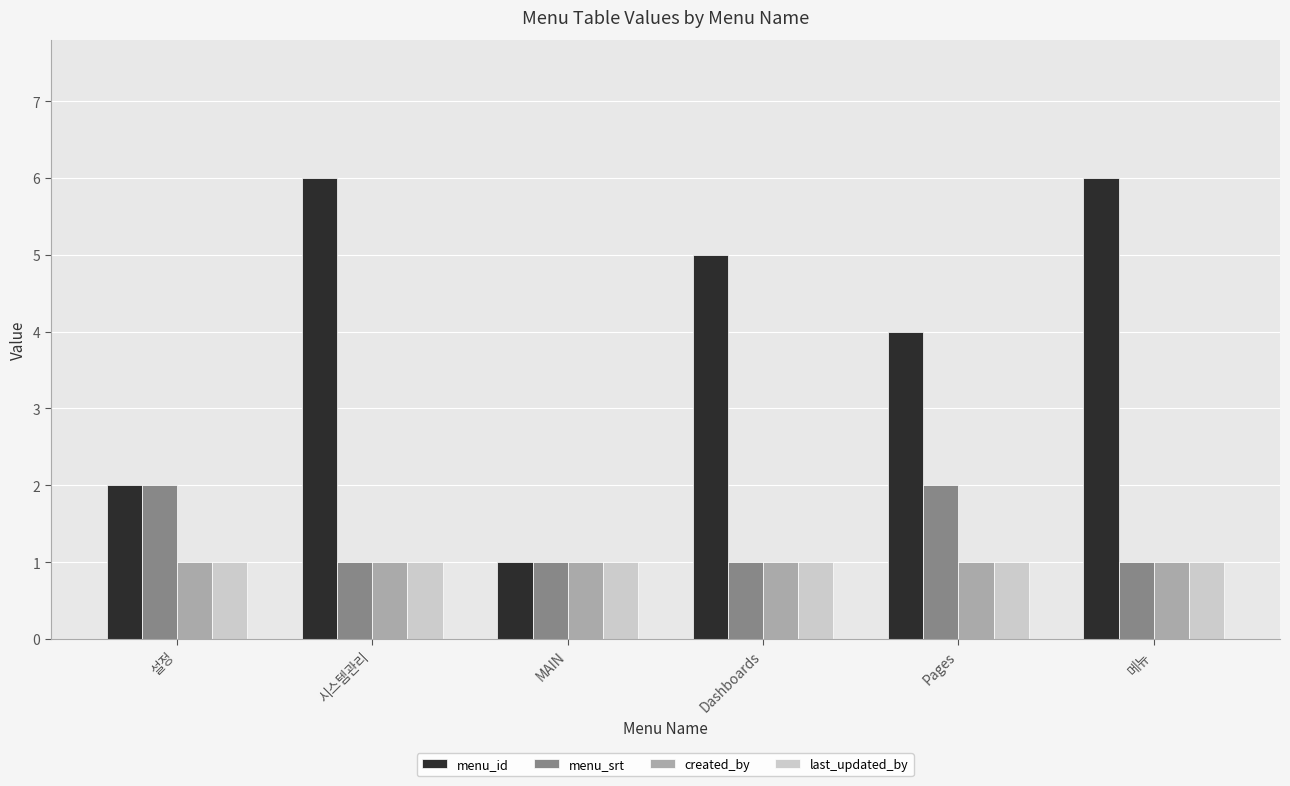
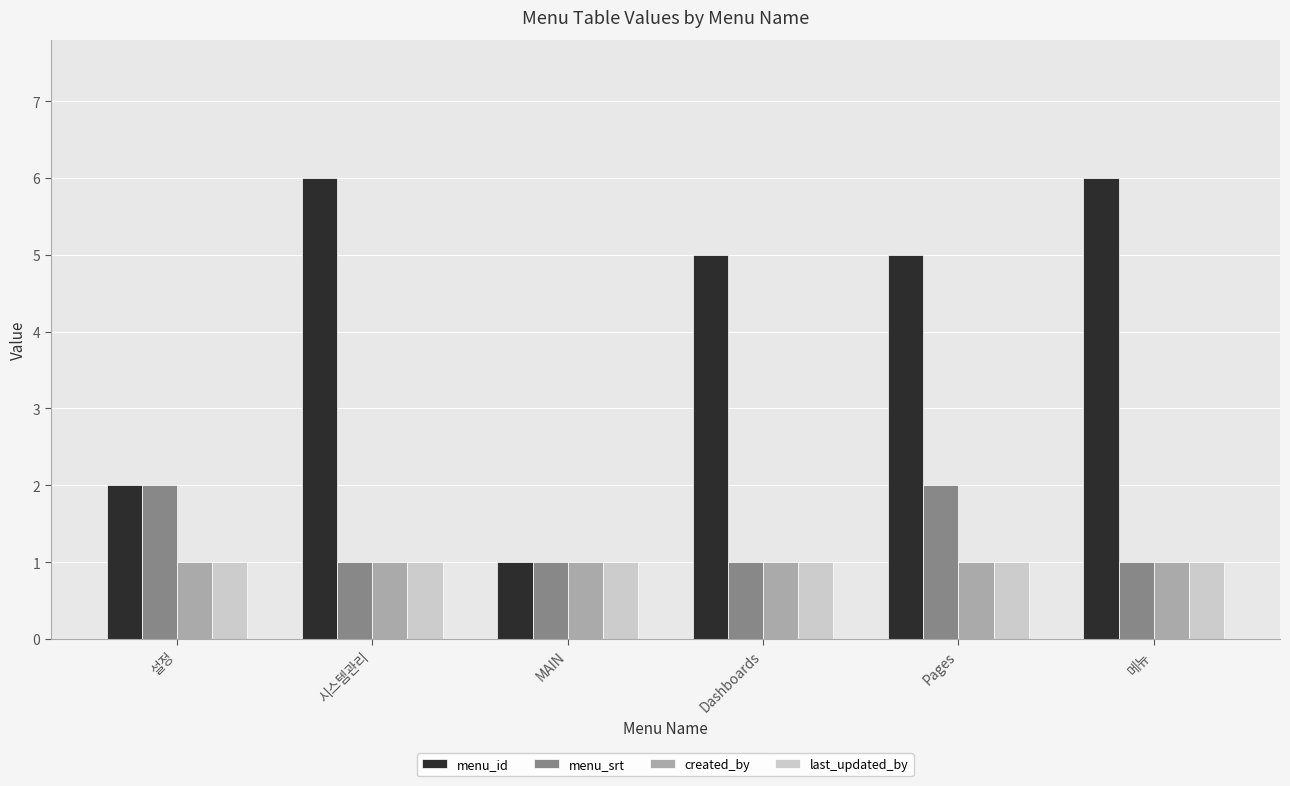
menu_id, Pages: 4 -> 5
